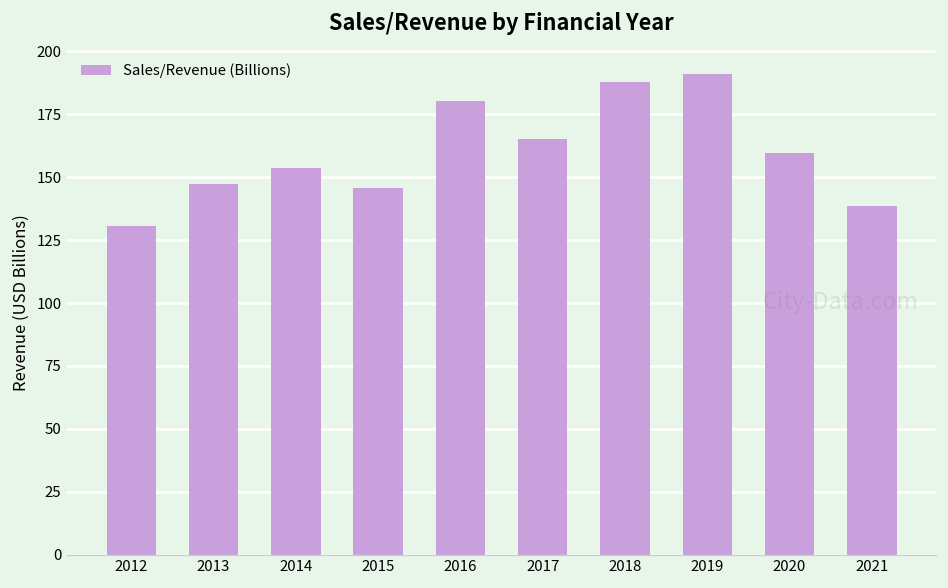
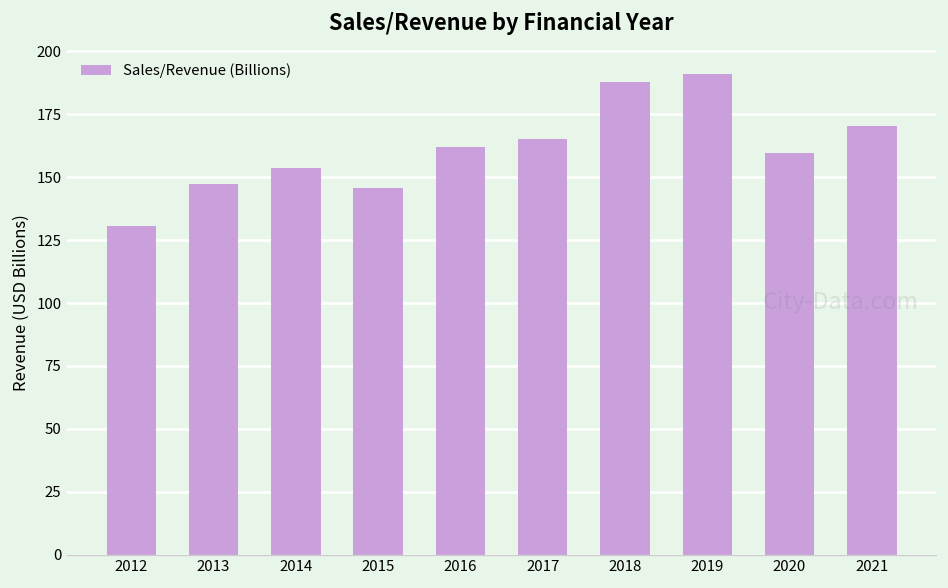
2016: 180 -> 162
2021: 139 -> 170
